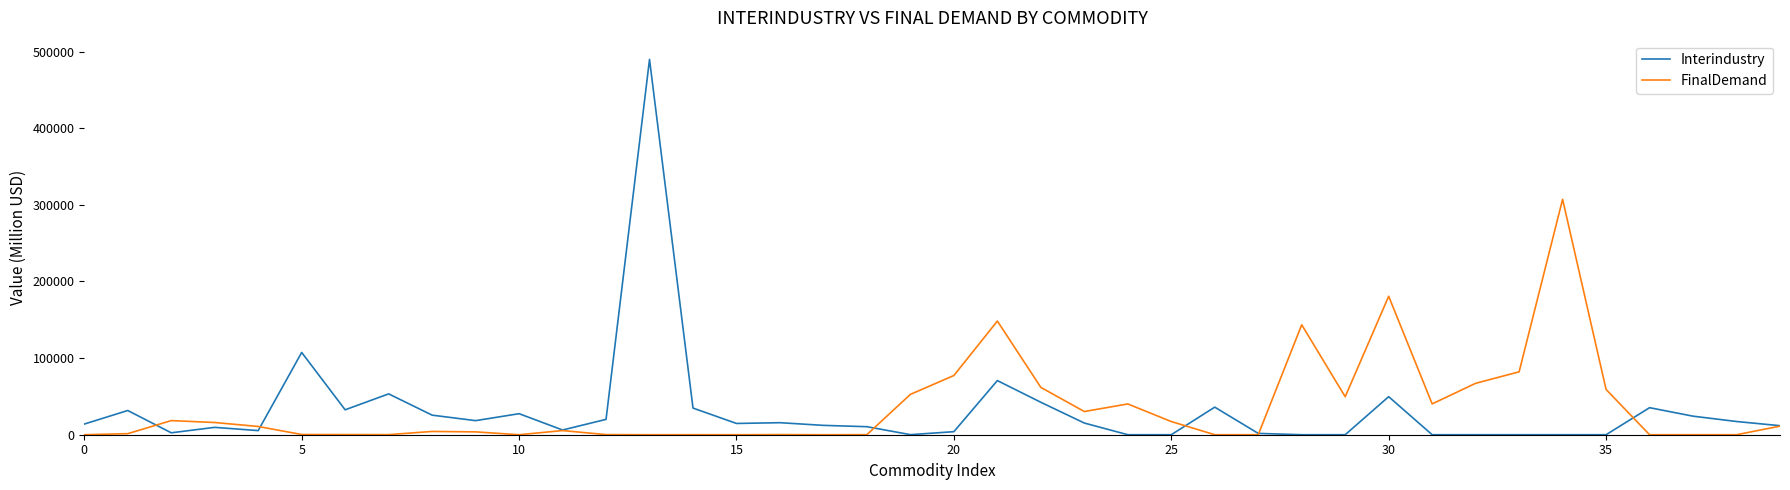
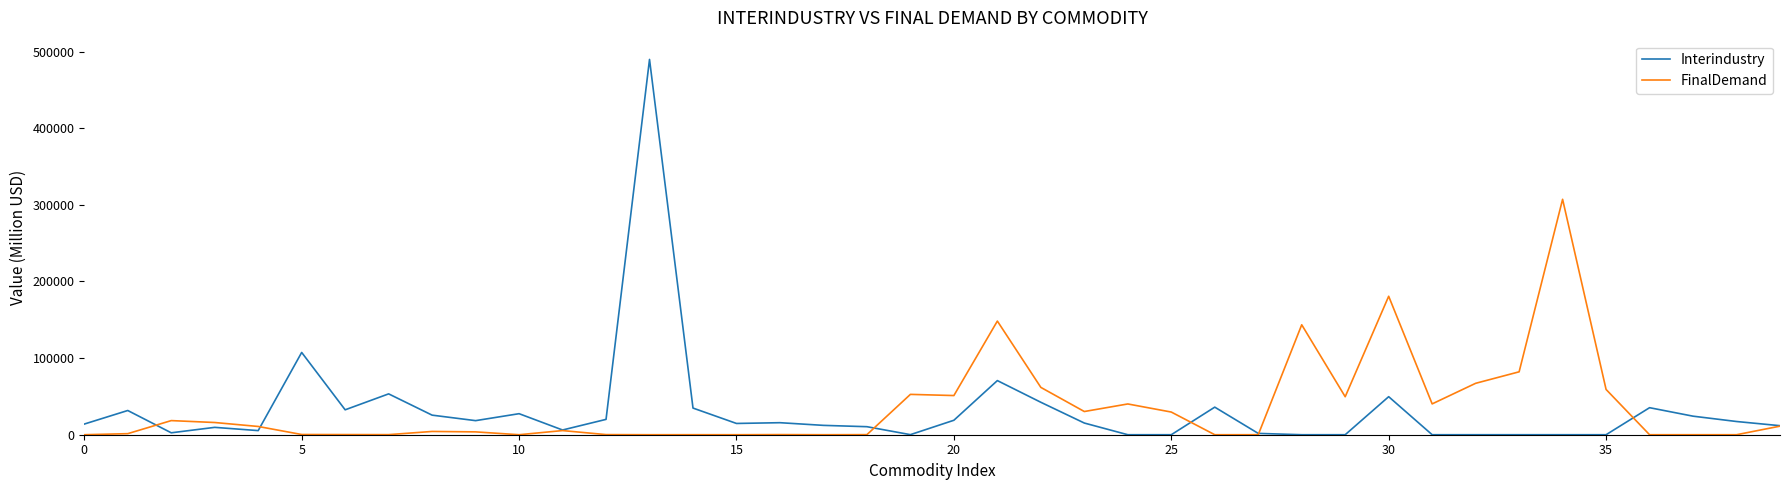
Interindustry, 20: 0 -> 20000
FinalDemand, 20: 80000 -> 50000
FinalDemand, 25: 20000 -> 30000
